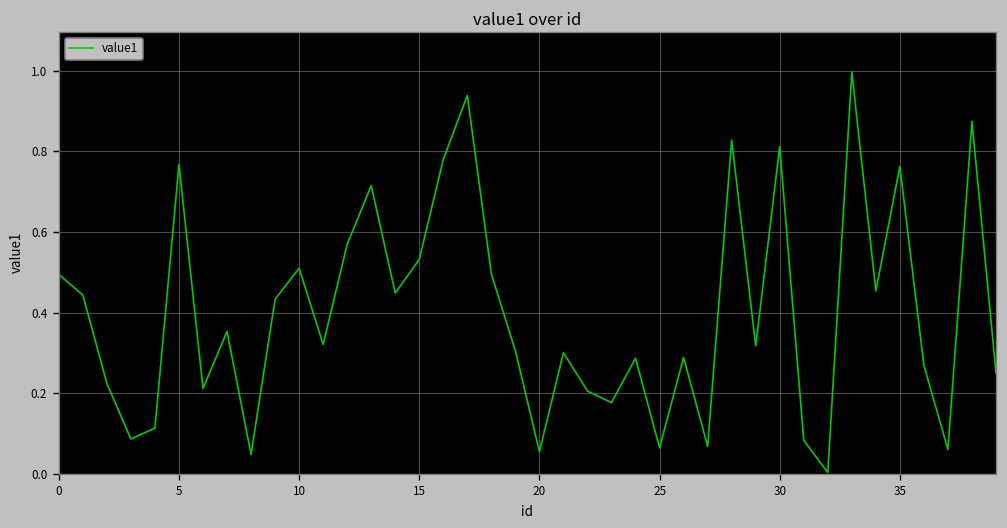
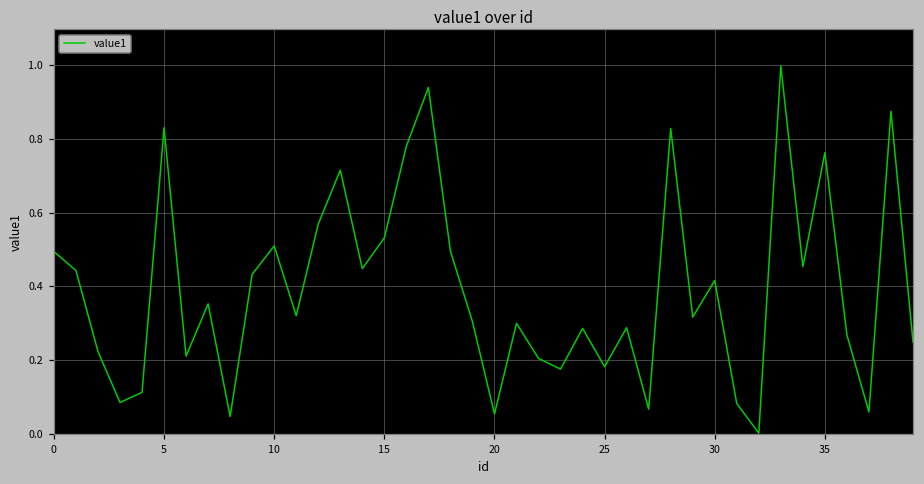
5: 0.77 -> 0.83
25: 0.06 -> 0.18
30: 0.81 -> 0.42
